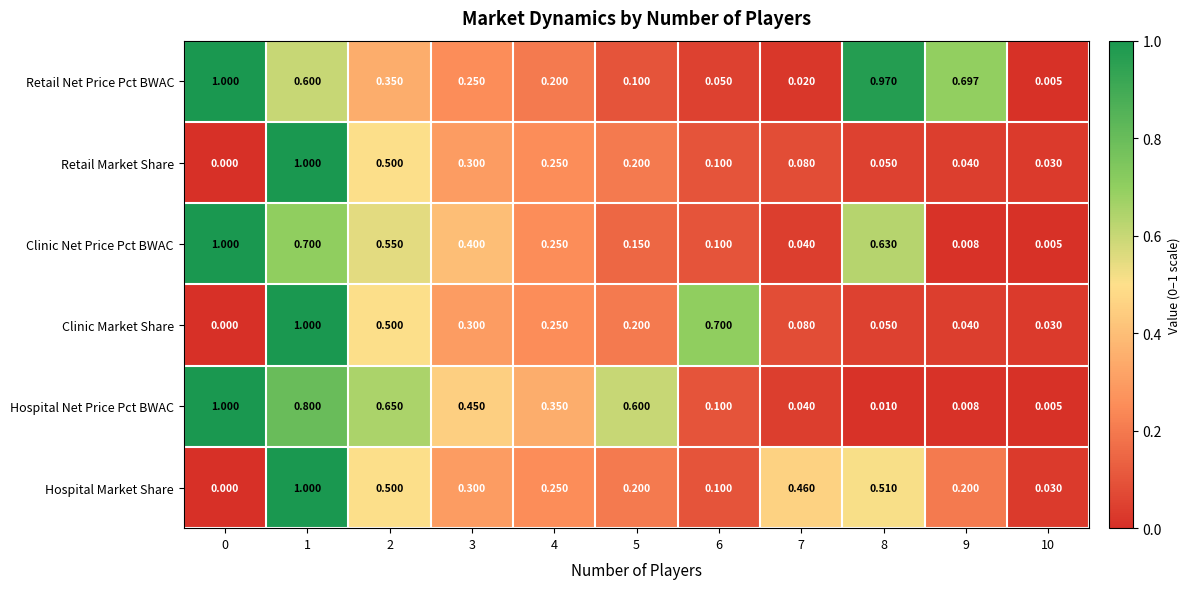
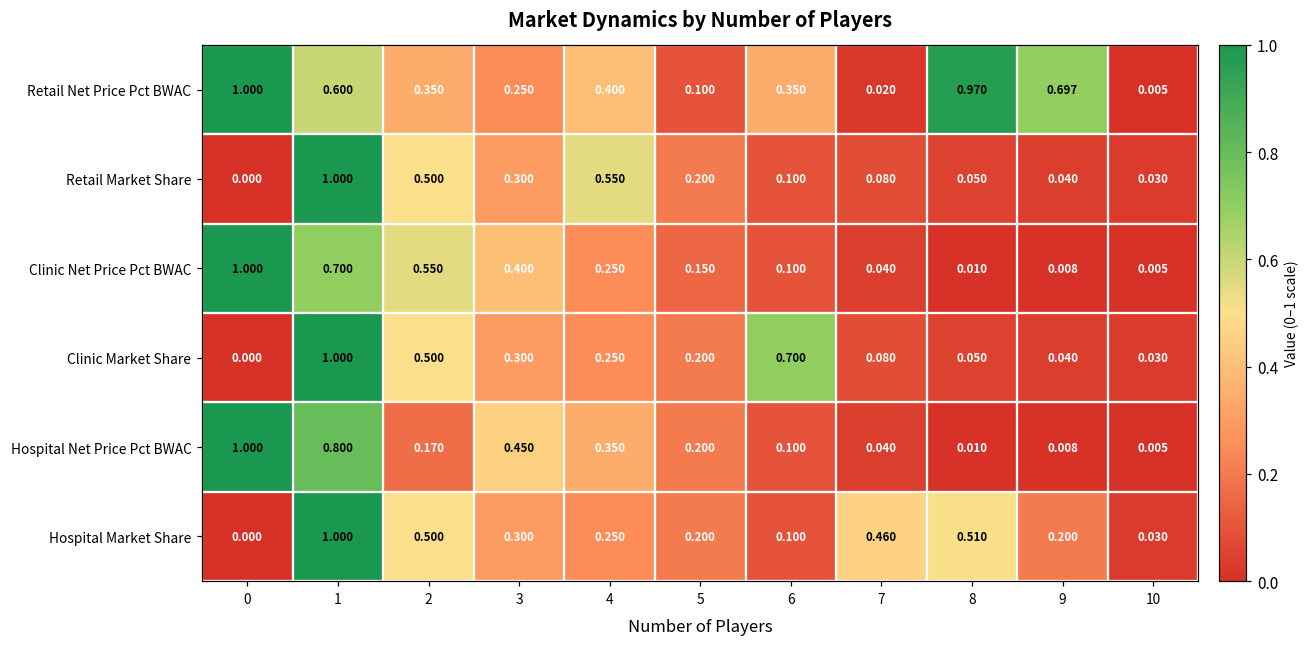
Retail Net Price Pct BWAC, 4: 0.200 -> 0.400
Retail Net Price Pct BWAC, 6: 0.050 -> 0.350
Retail Market Share, 4: 0.250 -> 0.550
Clinic Net Price Pct BWAC, 8: 0.630 -> 0.010
Hospital Net Price Pct BWAC, 2: 0.650 -> 0.170
Hospital Net Price Pct BWAC, 5: 0.600 -> 0.200
